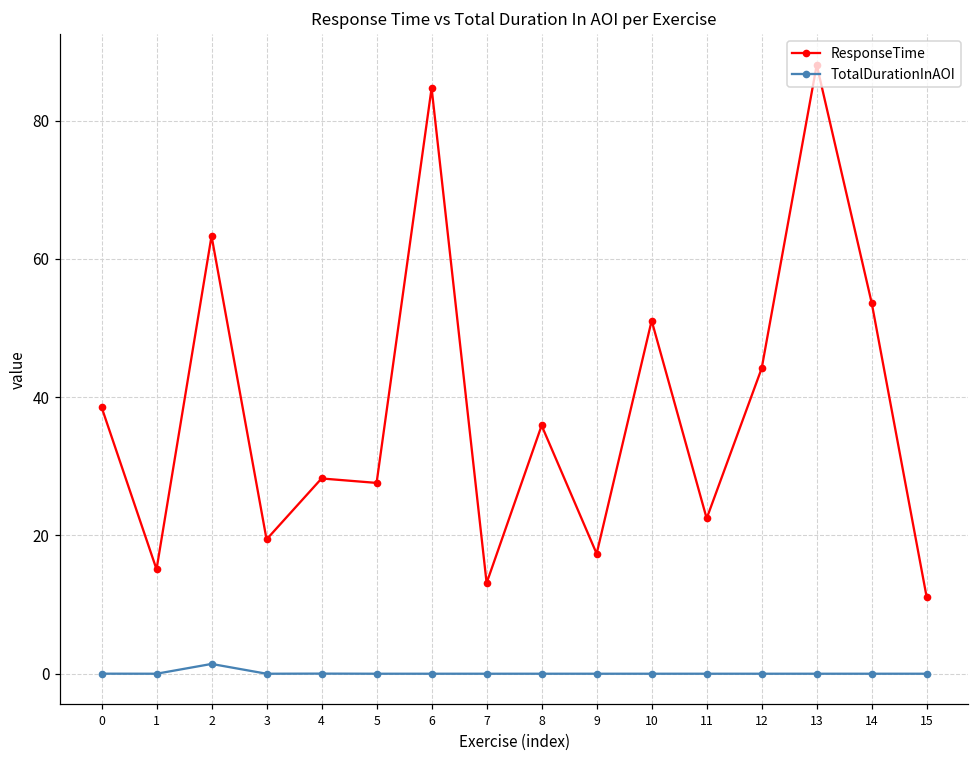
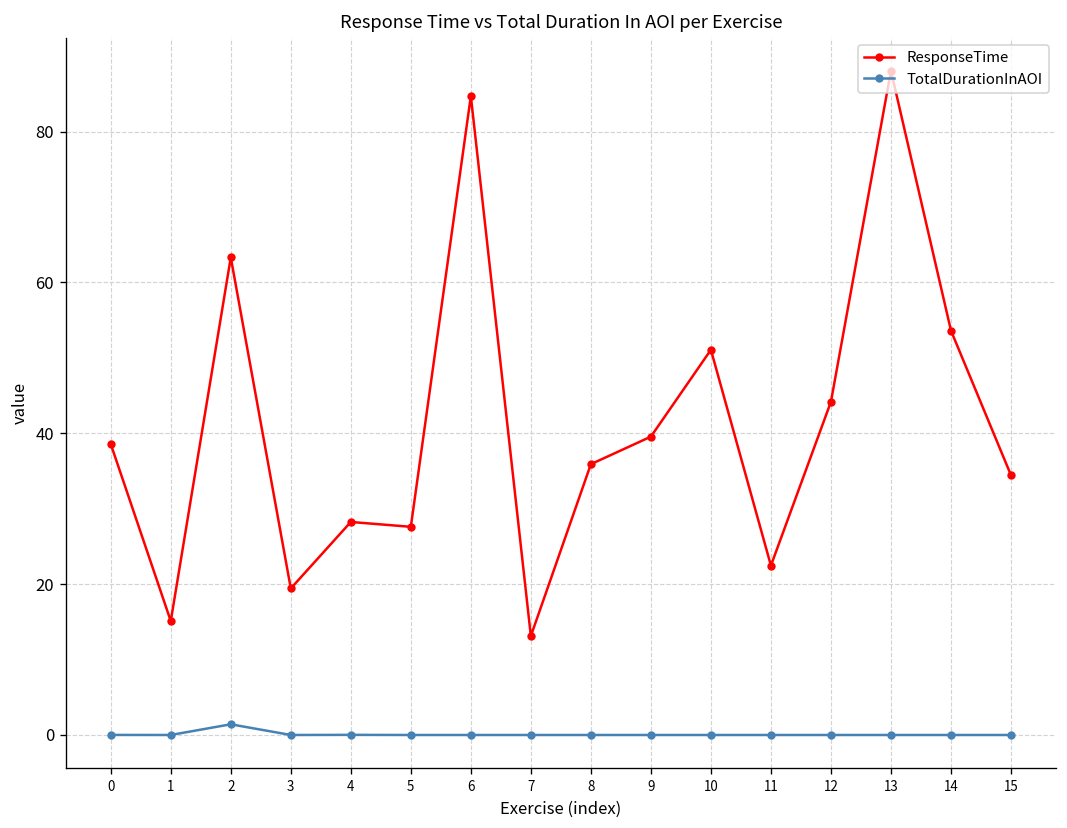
ResponseTime, 9: 17 -> 40
ResponseTime, 15: 11 -> 34
